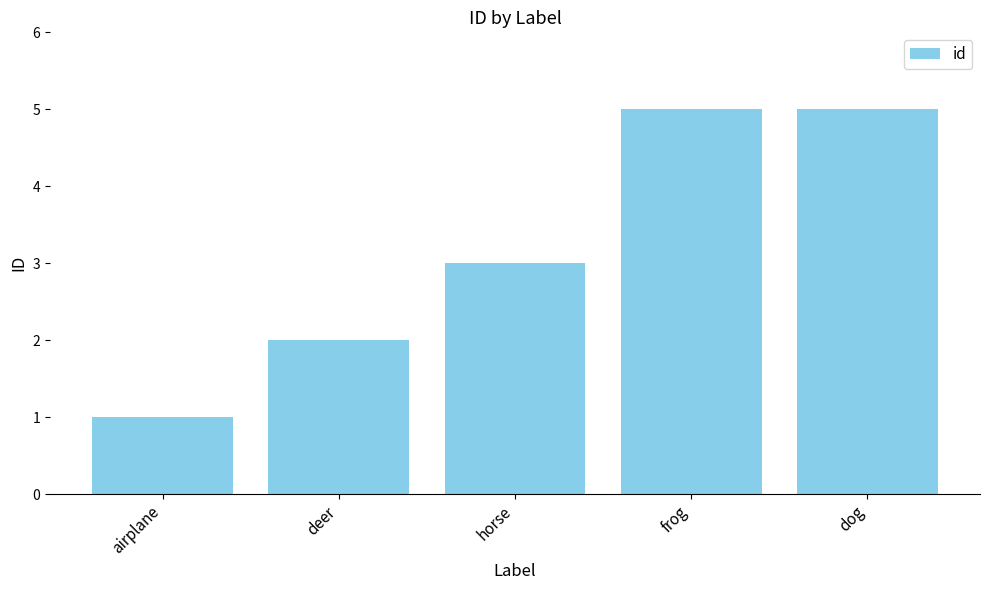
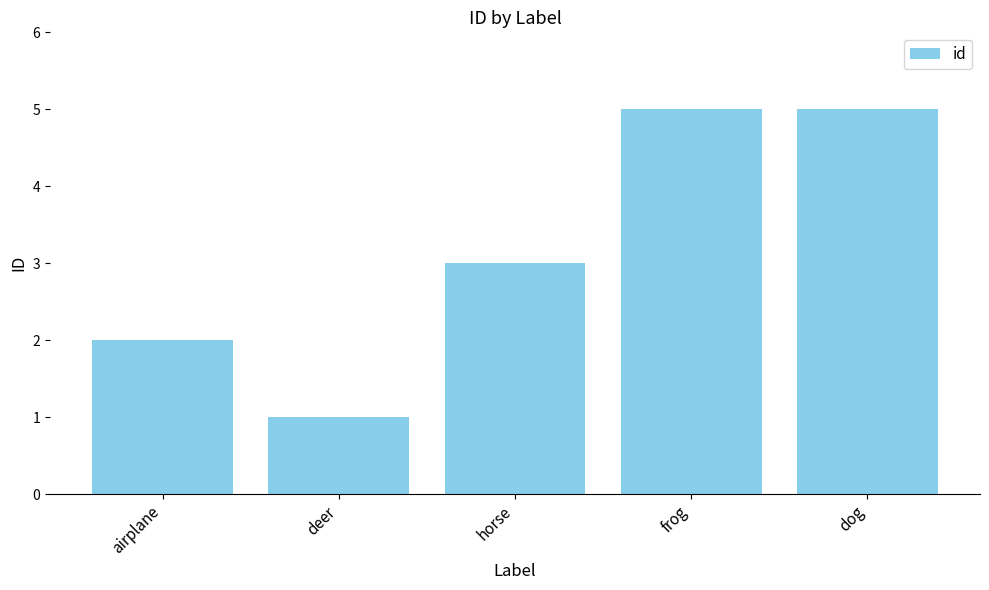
airplane: 1 -> 2
deer: 2 -> 1
